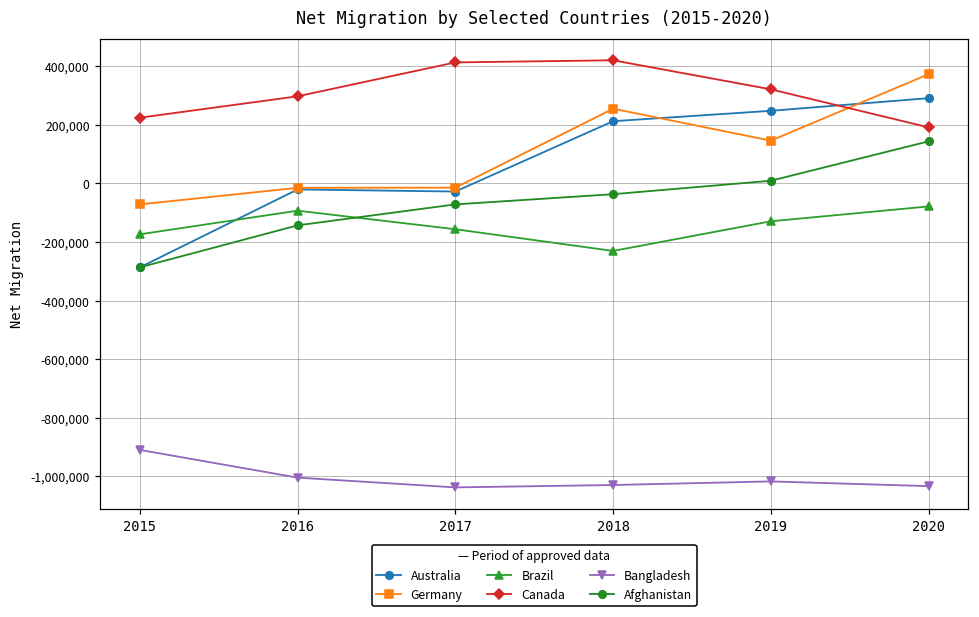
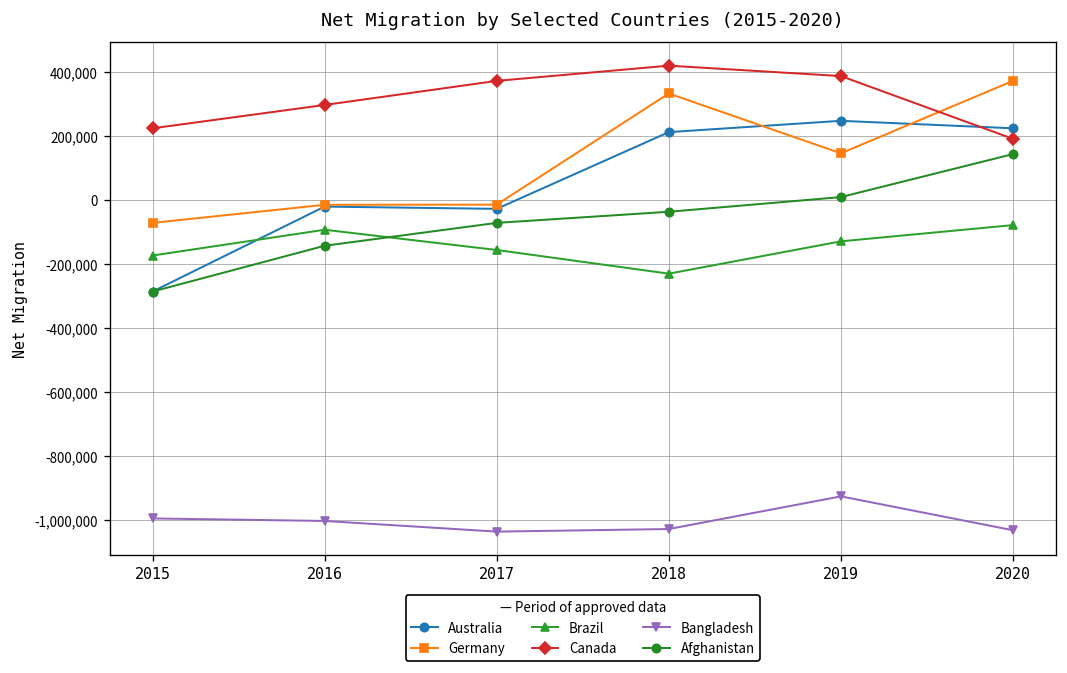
Bangladesh, 2015: -910,000 -> -1,000,000
Canada, 2017: 410,000 -> 370,000
Germany, 2018: 260,000 -> 330,000
Canada, 2019: 320,000 -> 390,000
Bangladesh, 2019: -1,020,000 -> -930,000
Australia, 2020: 290,000 -> 220,000
